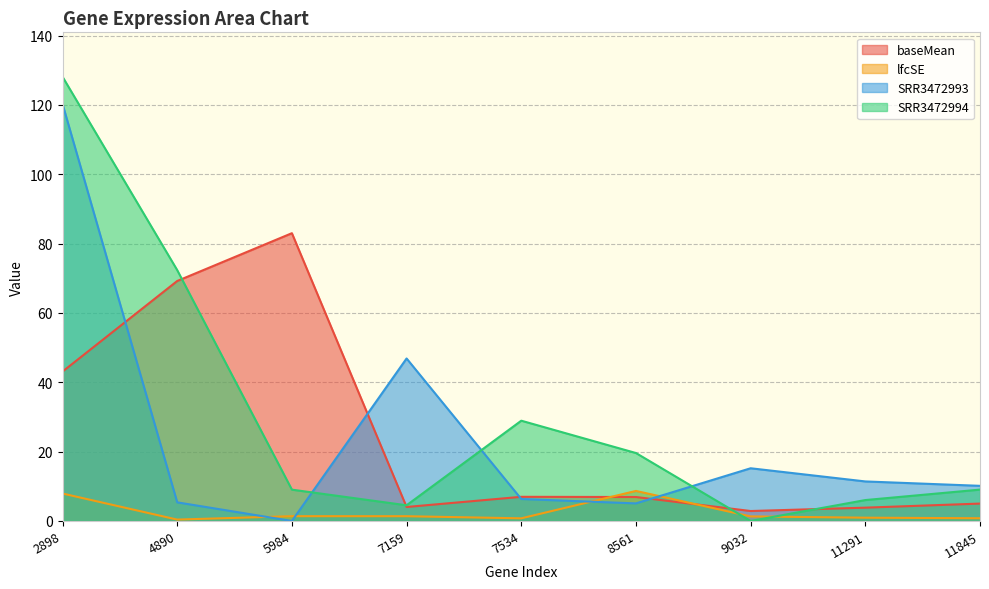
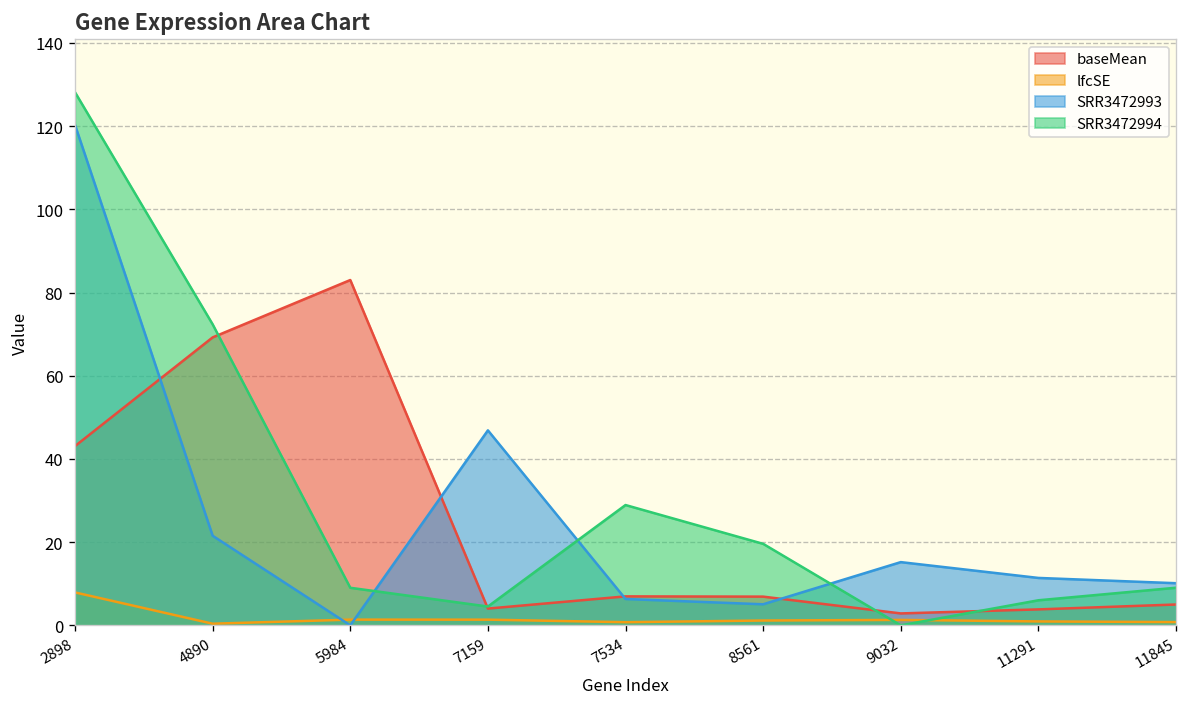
SRR3472993, 4890: 5 -> 22
lfcSE, 8561: 9 -> 1
